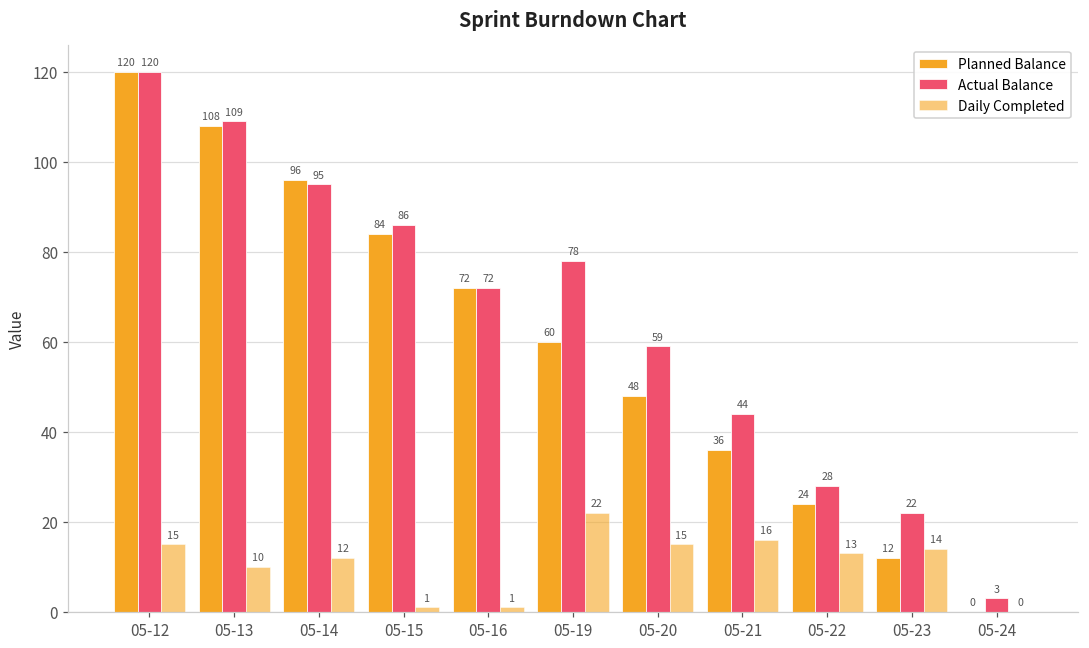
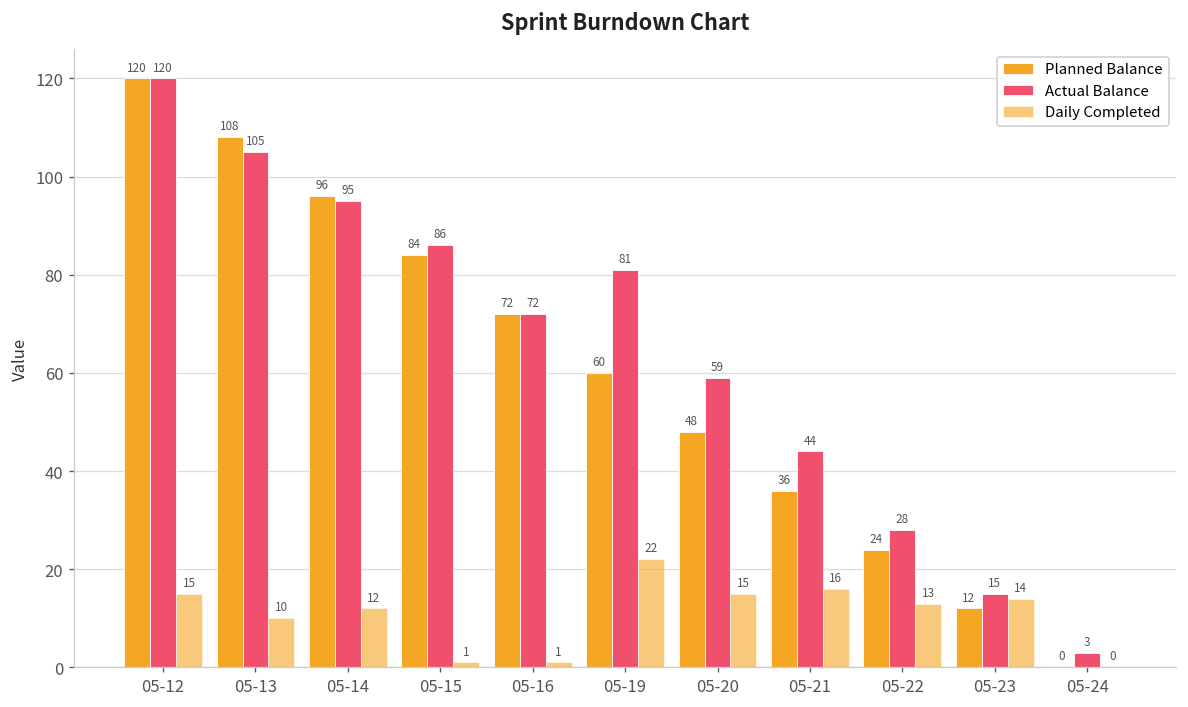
Actual Balance, 05-13: 109 -> 105
Actual Balance, 05-19: 78 -> 81
Actual Balance, 05-23: 22 -> 15
